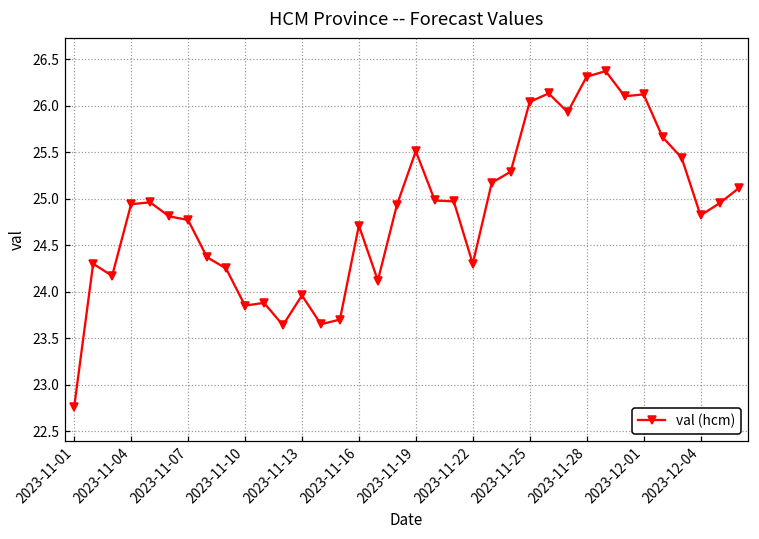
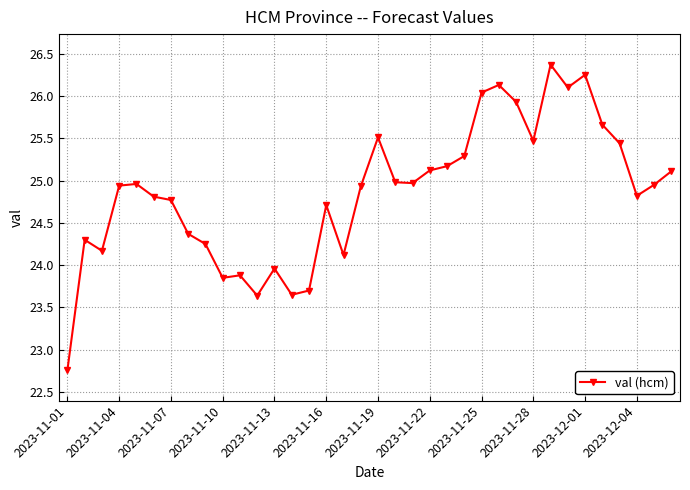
2023-11-22: 24.3 -> 25.1
2023-11-28: 26.3 -> 25.5
2023-12-01: 26.1 -> 26.3
